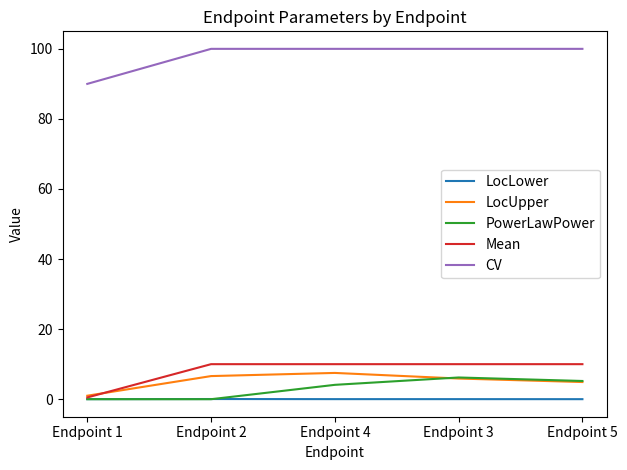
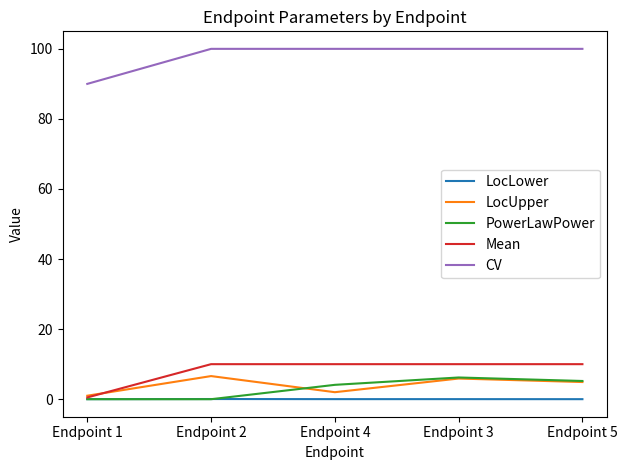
LocUpper, Endpoint 4: 8 -> 2
